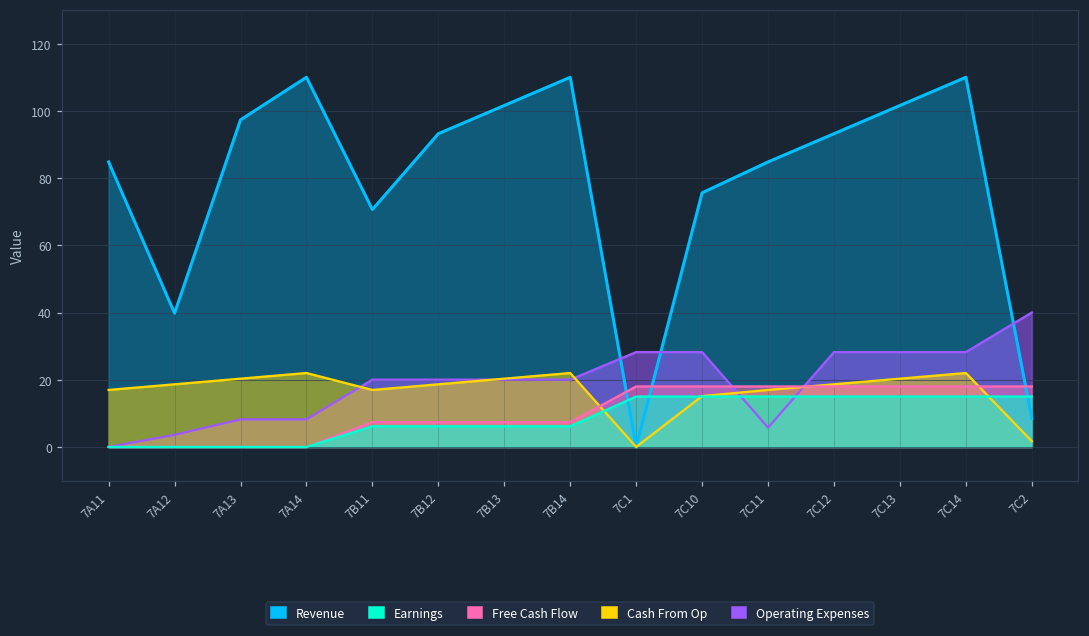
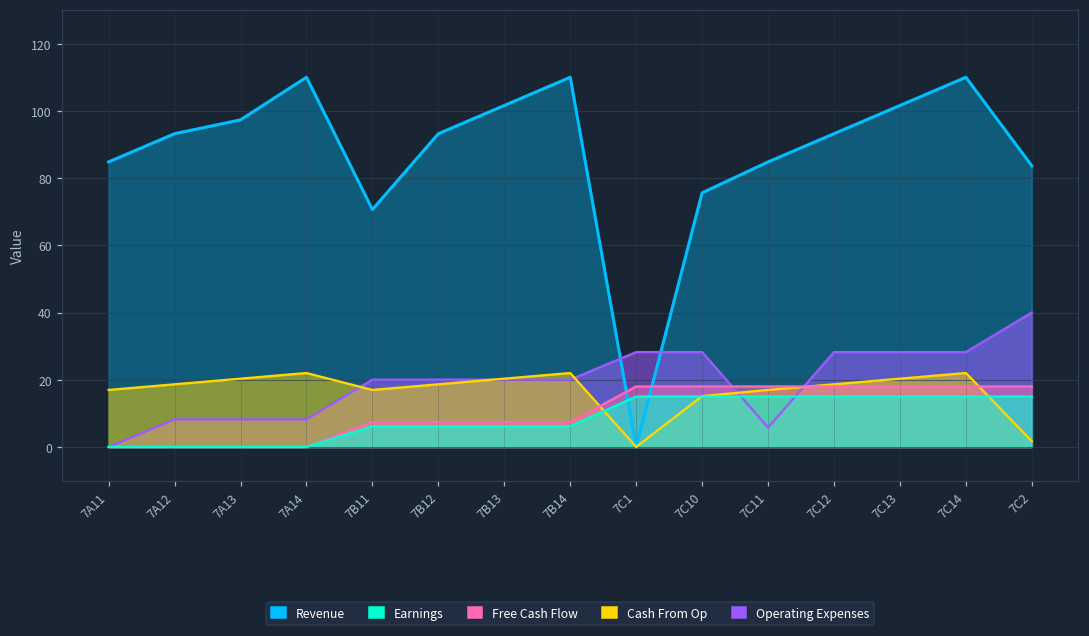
Revenue, 7A12: 40 -> 93
Operating Expenses, 7A12: 4 -> 8
Revenue, 7C2: 8 -> 84
